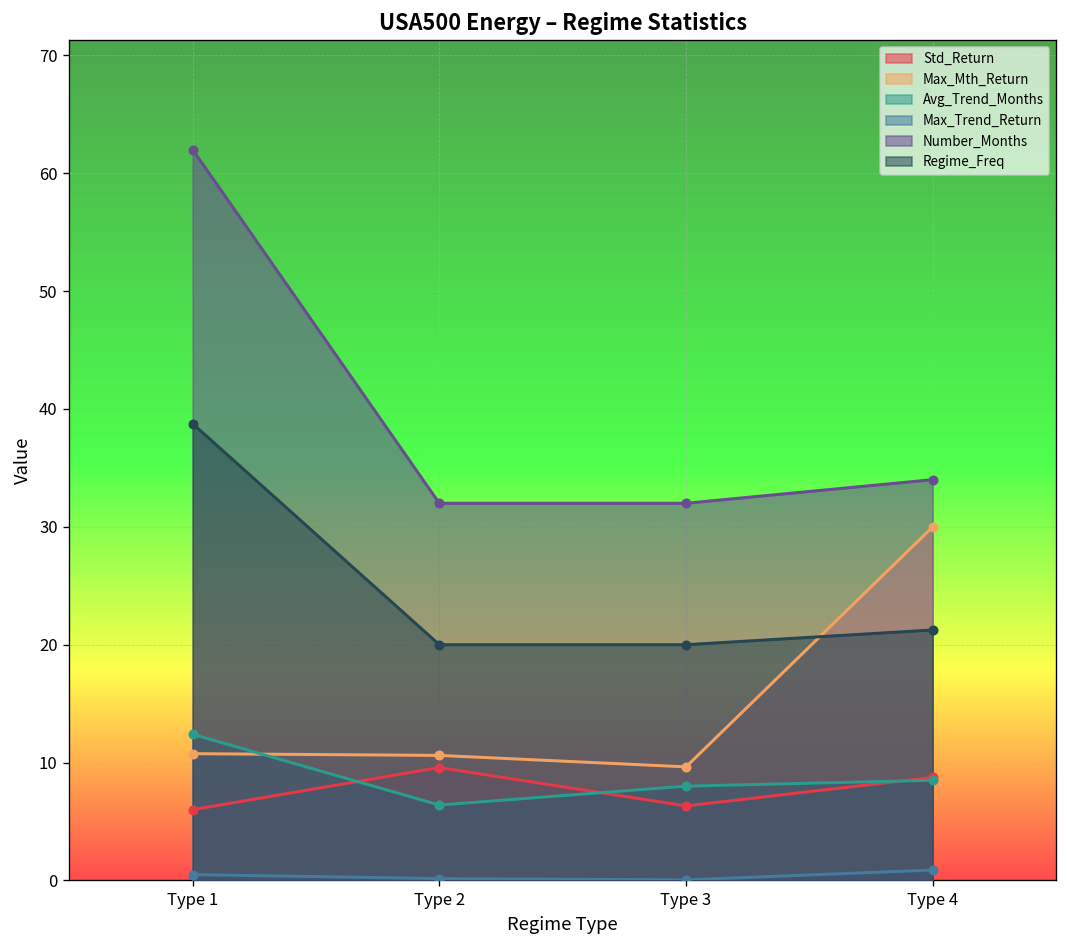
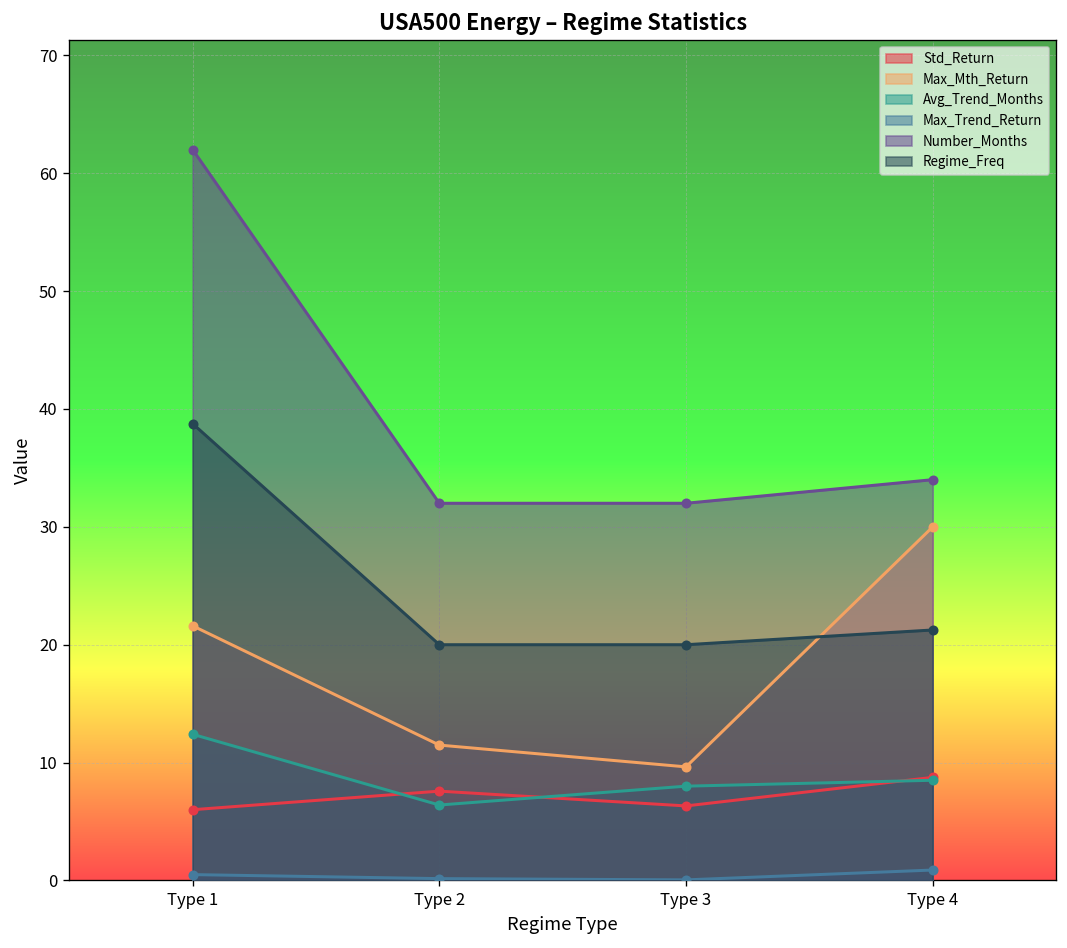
Max_Mth_Return, Type 1: 11 -> 22
Std_Return, Type 2: 10 -> 8
Max_Mth_Return, Type 2: 10.6 -> 11.5
